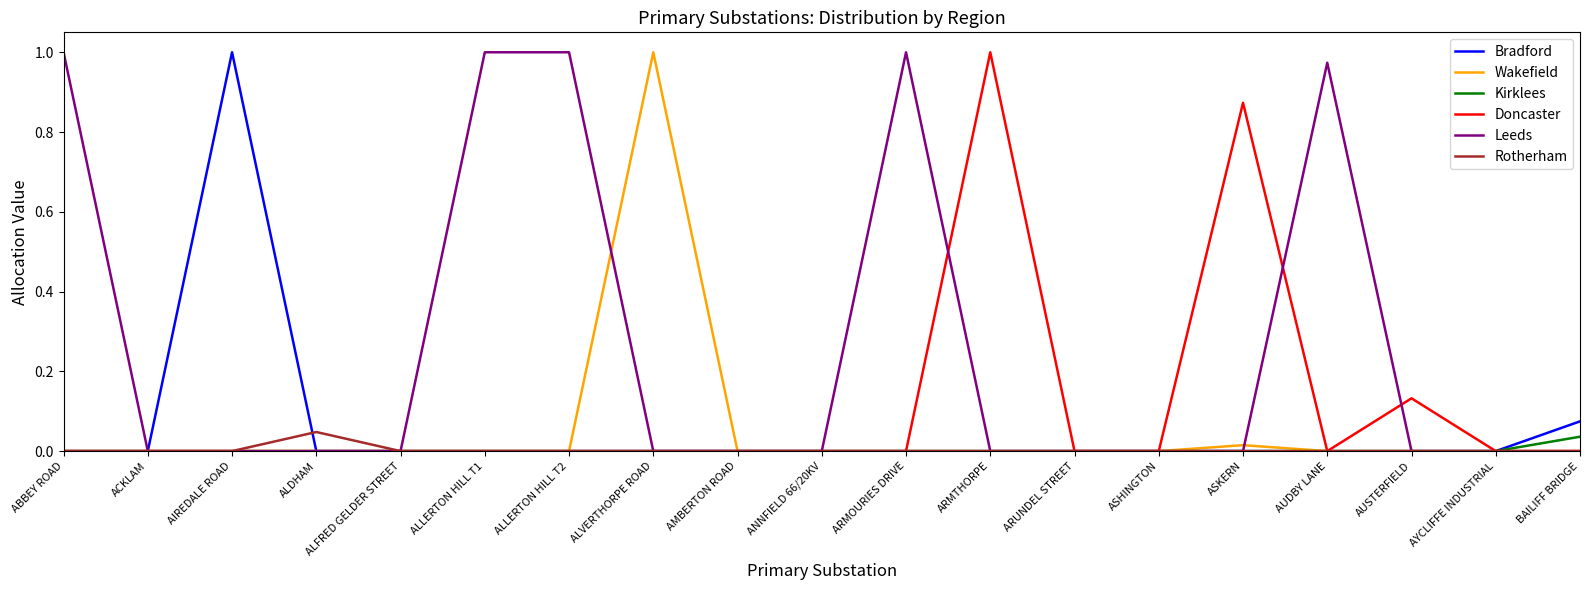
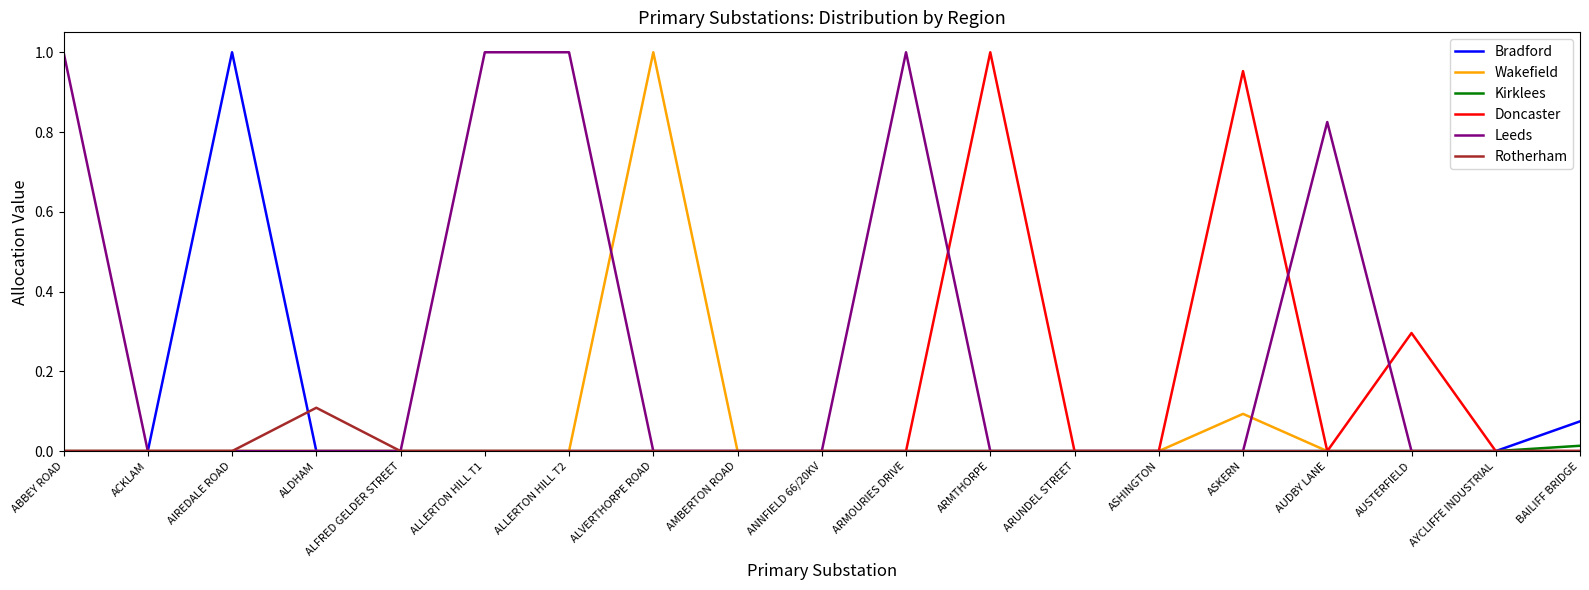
Rotherham, ALDHAM: 0.05 -> 0.11
Wakefield, ASKERN: 0.01 -> 0.09
Doncaster, ASKERN: 0.87 -> 0.95
Leeds, AUDBY LANE: 0.97 -> 0.83
Doncaster, AUSTERFIELD: 0.13 -> 0.30
Kirklees, BAILIFF BRIDGE: 0.04 -> 0.01
